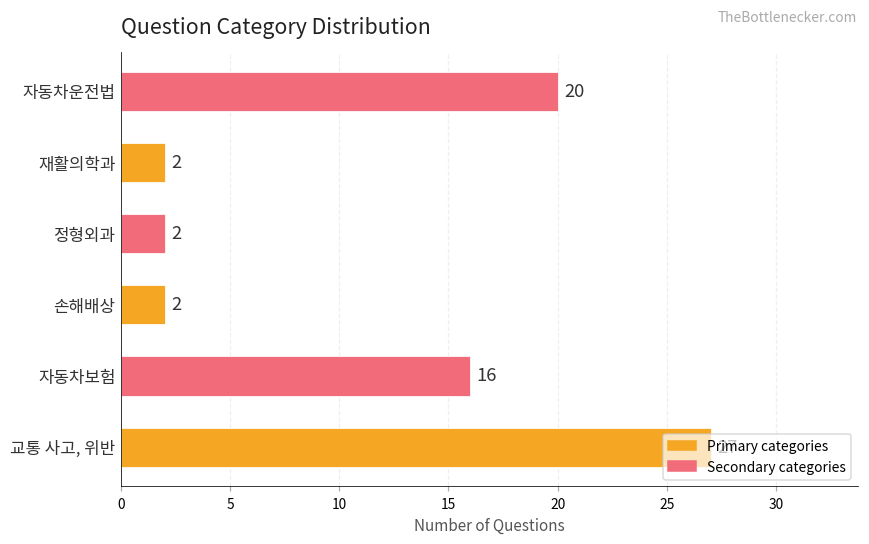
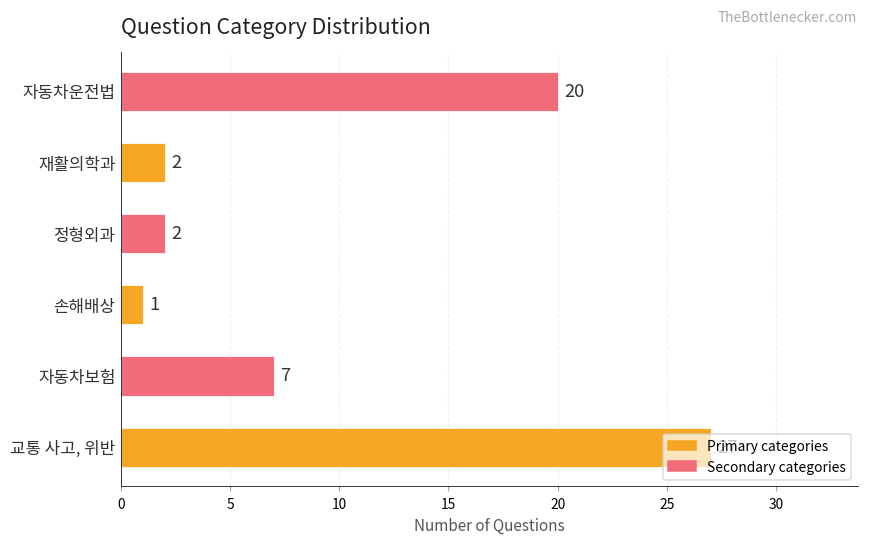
손해배상: 2 -> 1
자동차보험: 16 -> 7
